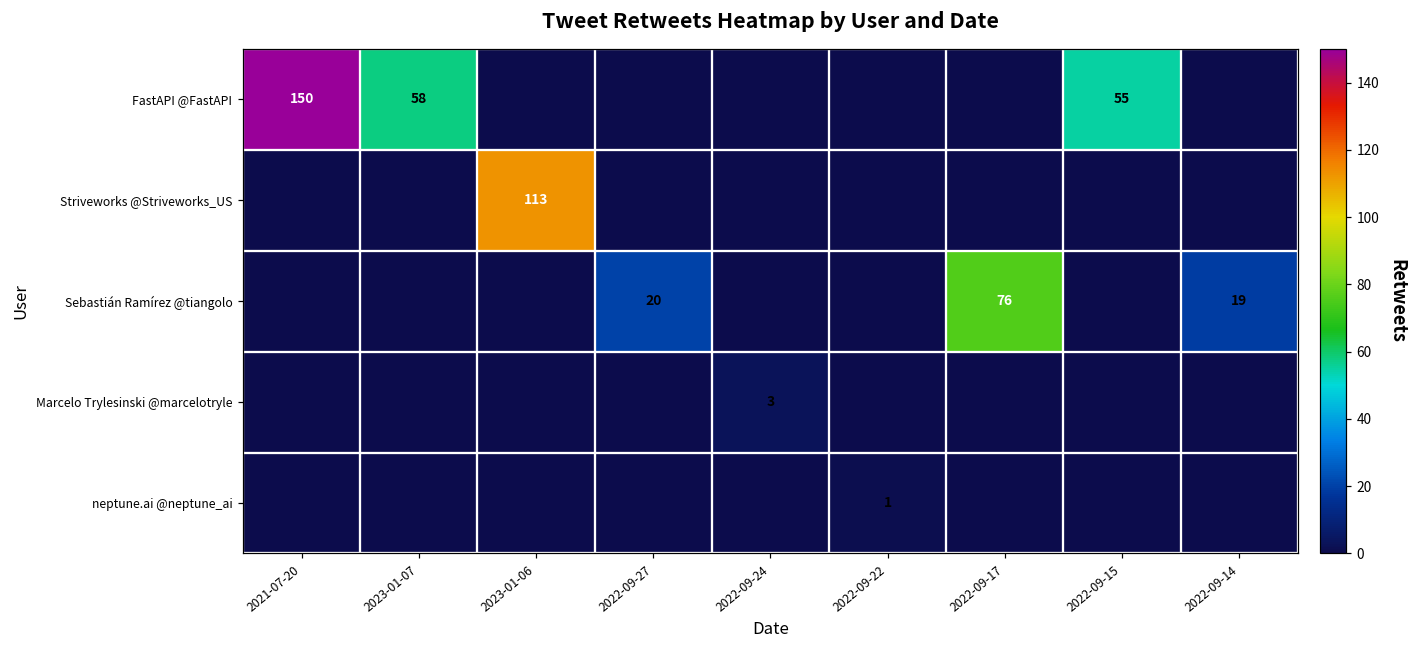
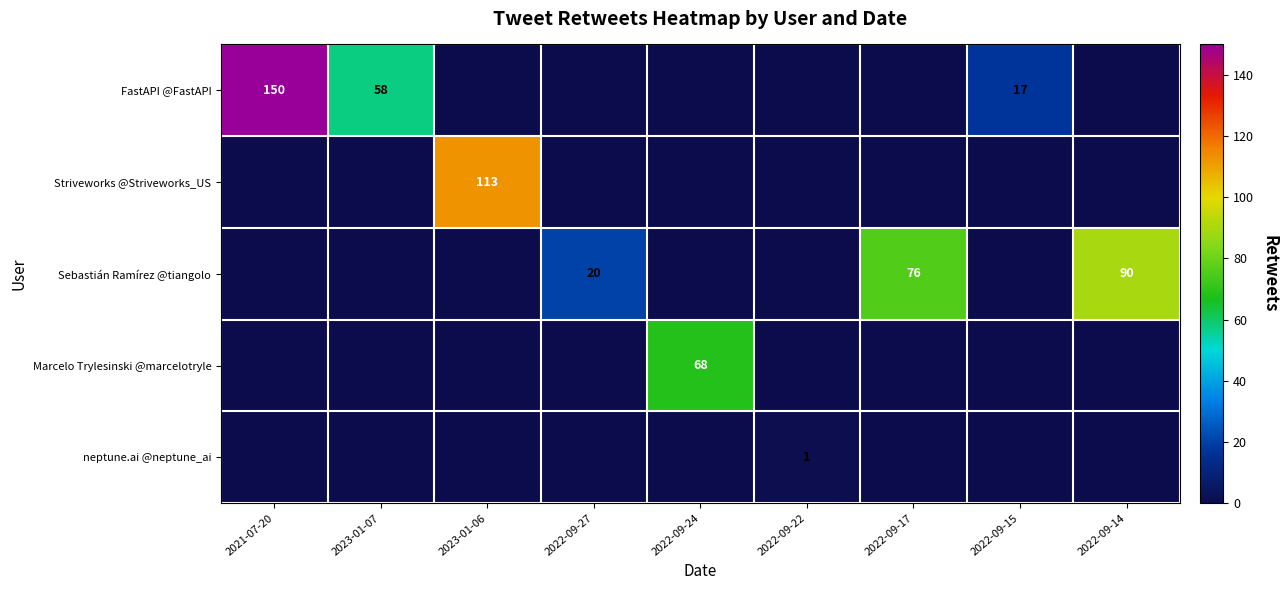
FastAPI @FastAPI, 2022-09-15: 55 -> 17
Sebastián Ramírez @tiangolo, 2022-09-14: 19 -> 90
Marcelo Trylesinski @marcelotryle, 2022-09-24: 3 -> 68
